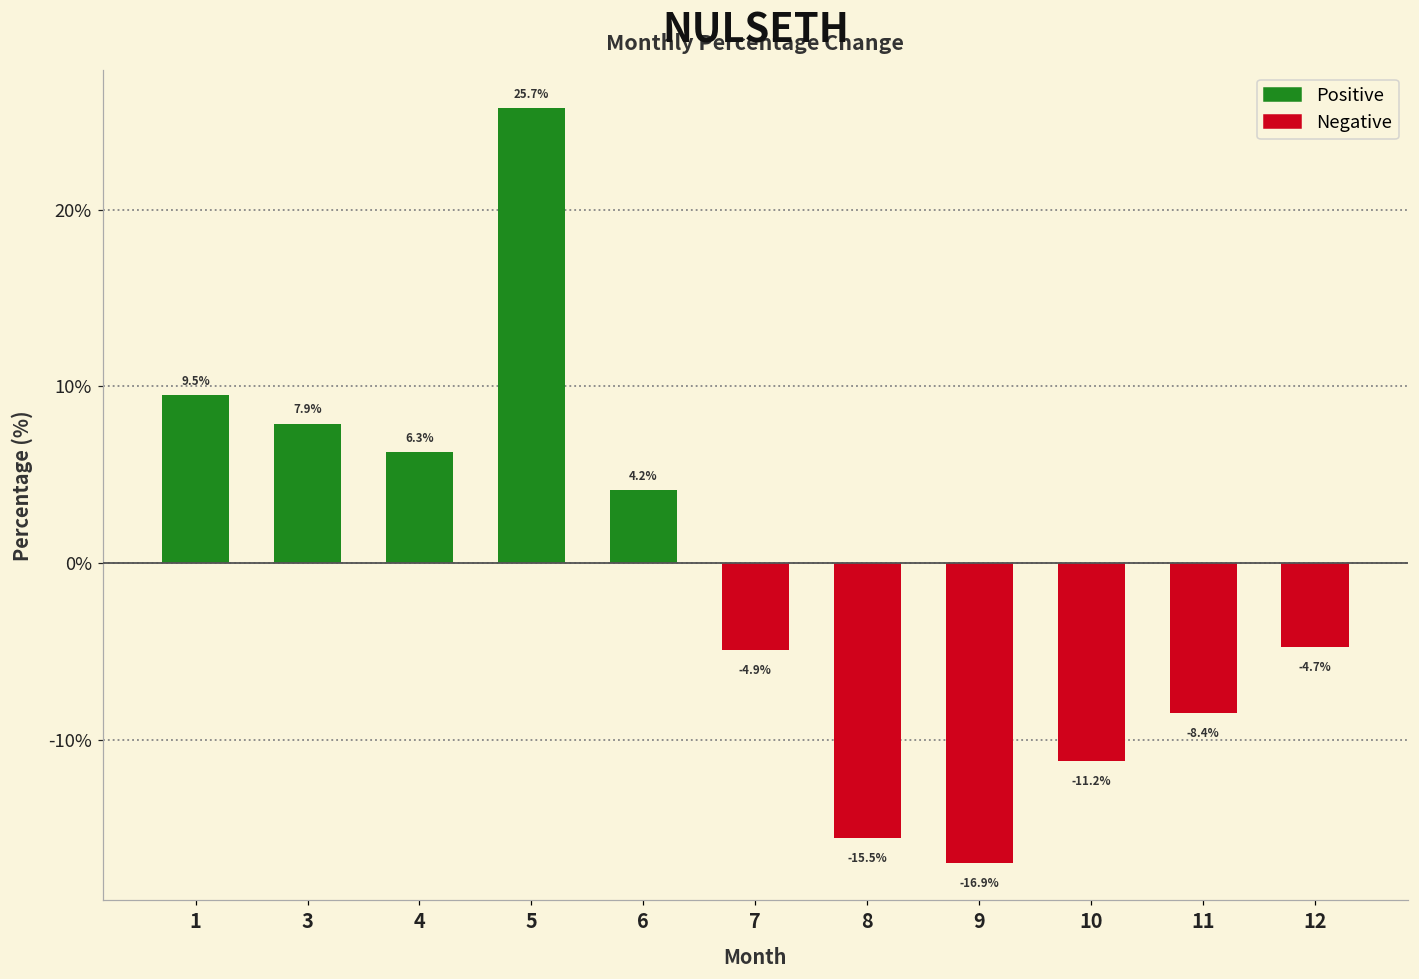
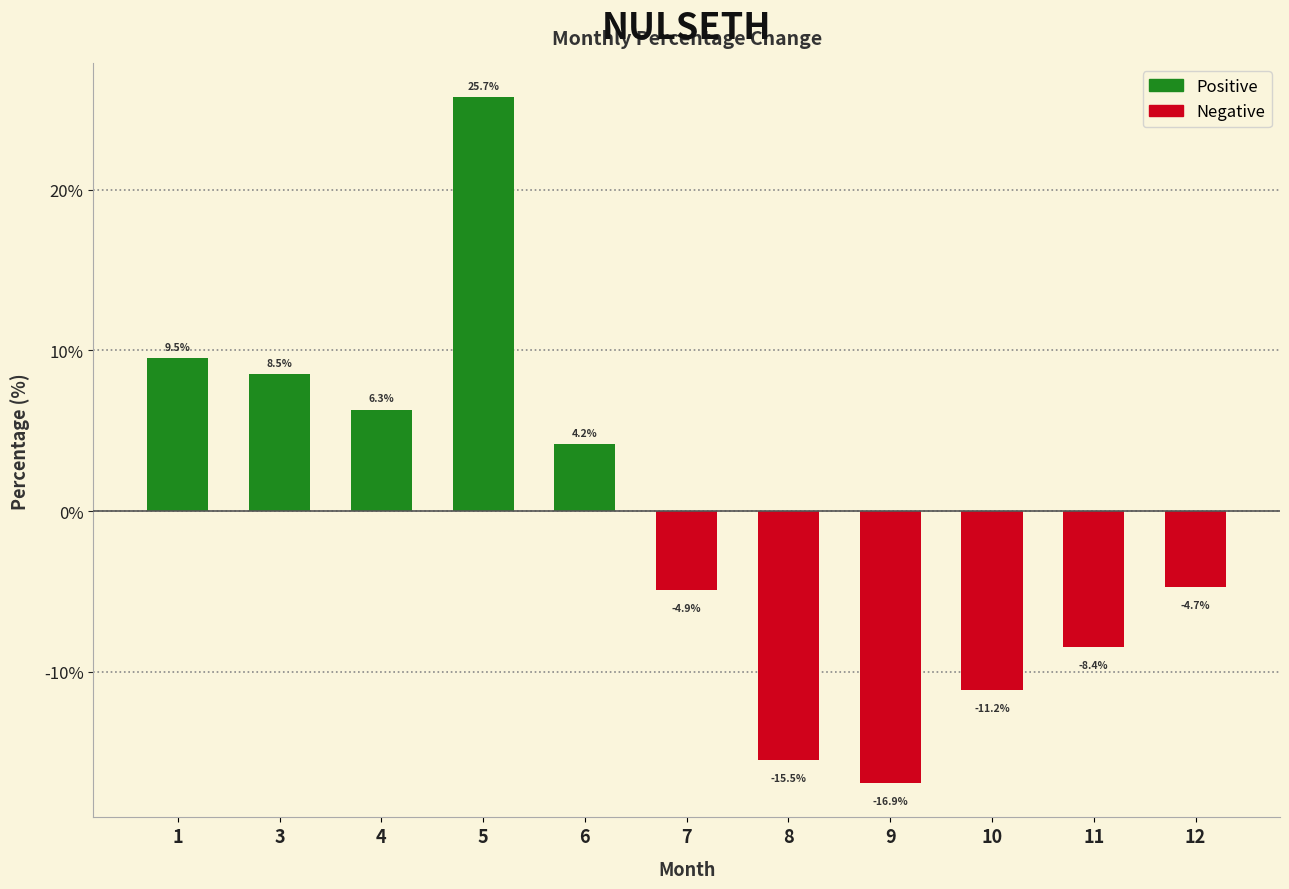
3: 7.9% -> 8.5%
